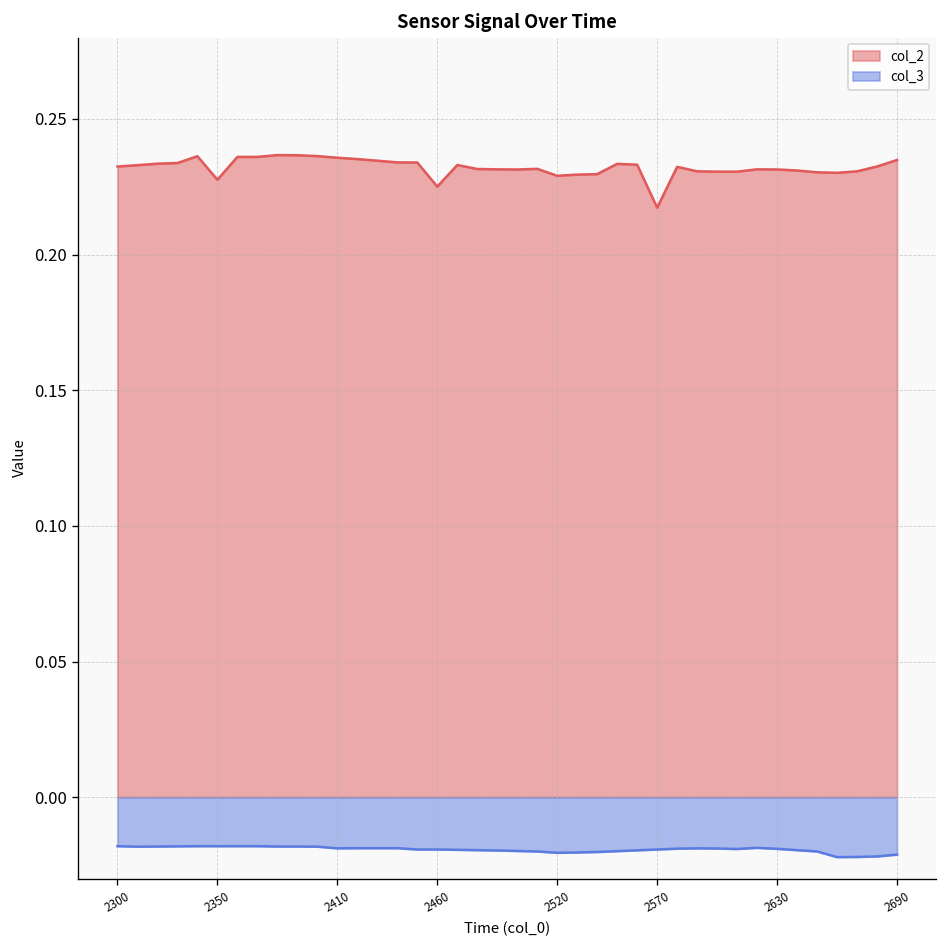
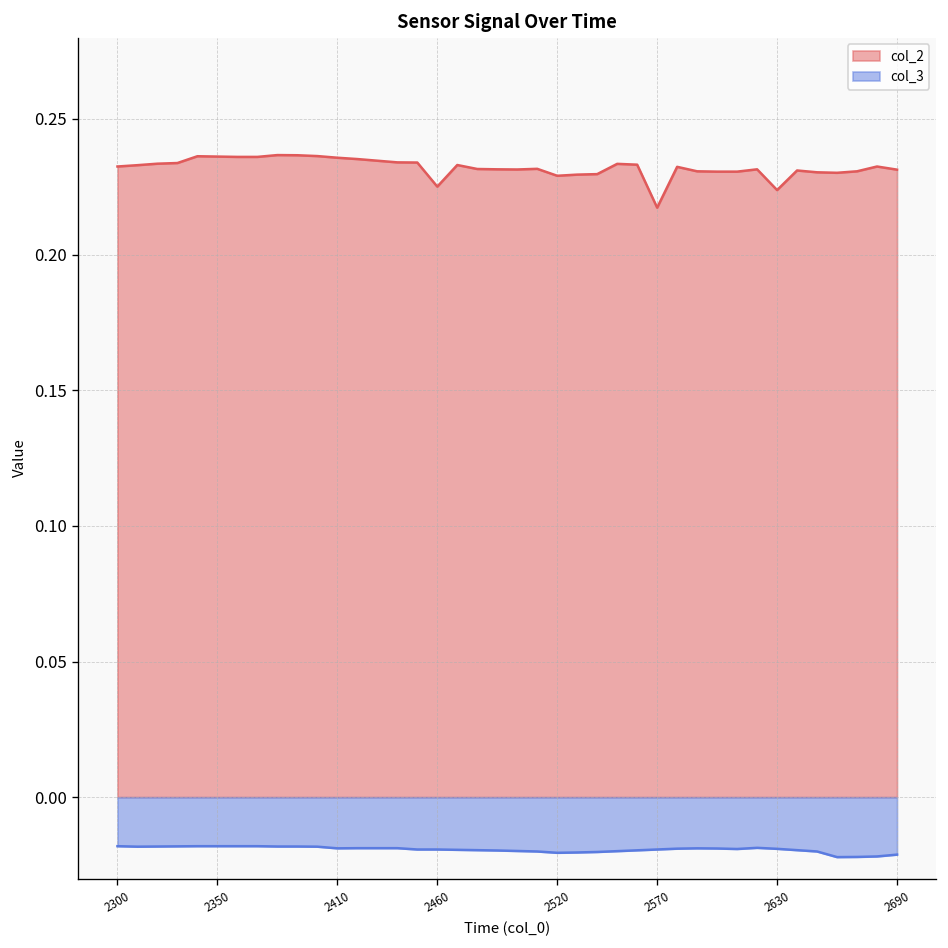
col_2, 2350: 0.228 -> 0.236
col_2, 2630: 0.231 -> 0.224
col_2, 2690: 0.235 -> 0.231
